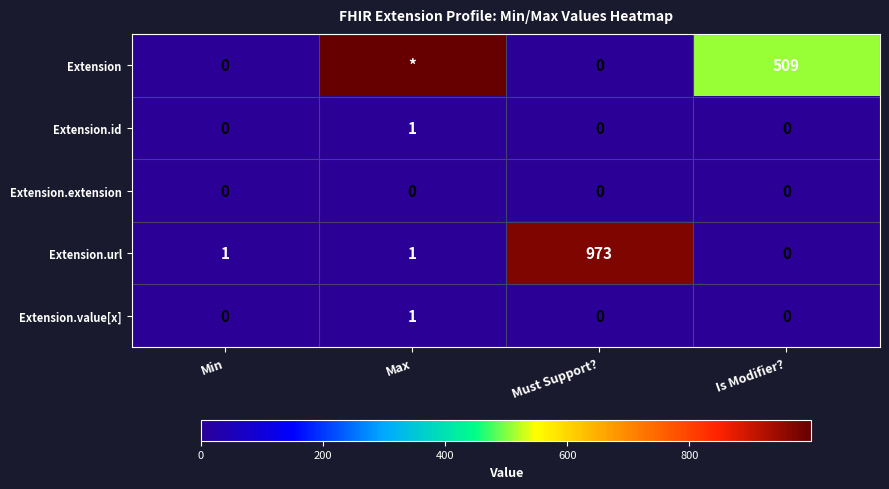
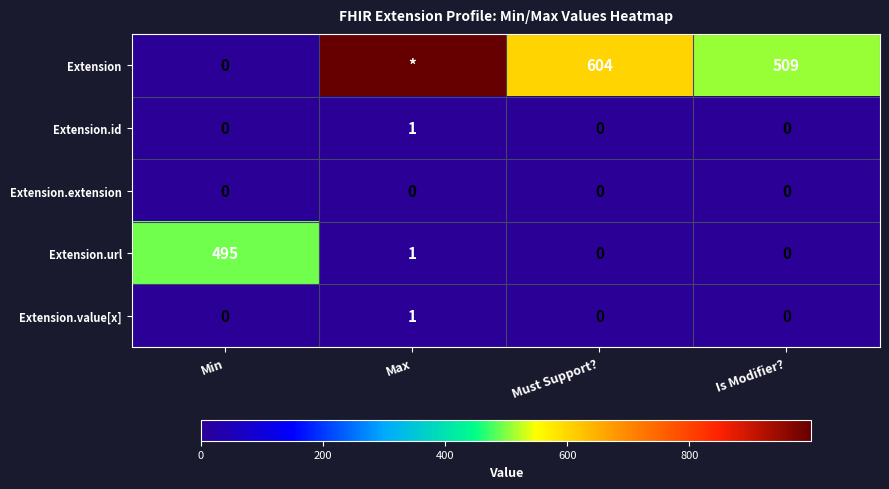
Extension, Must Support?: 0 -> 604
Extension.url, Min: 1 -> 495
Extension.url, Must Support?: 973 -> 0
